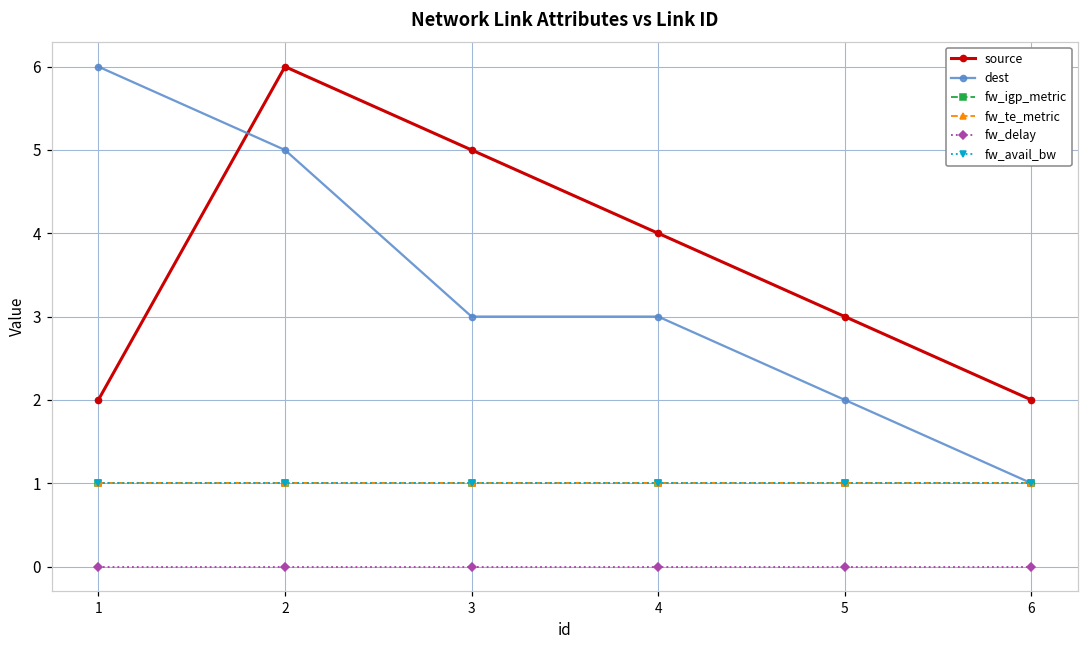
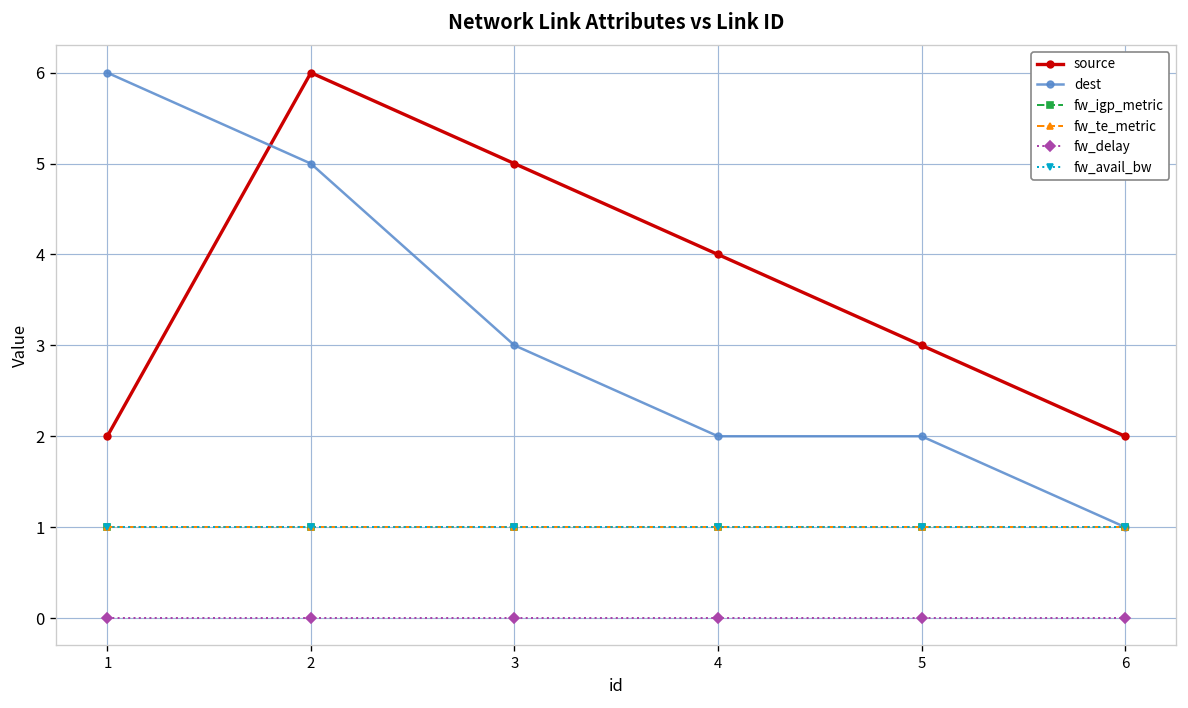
dest, 4: 3 -> 2
